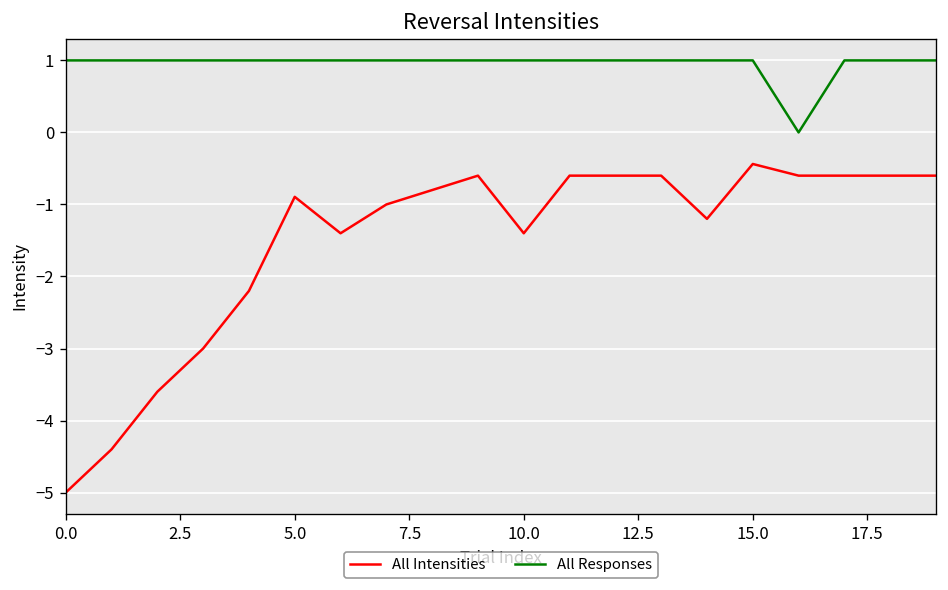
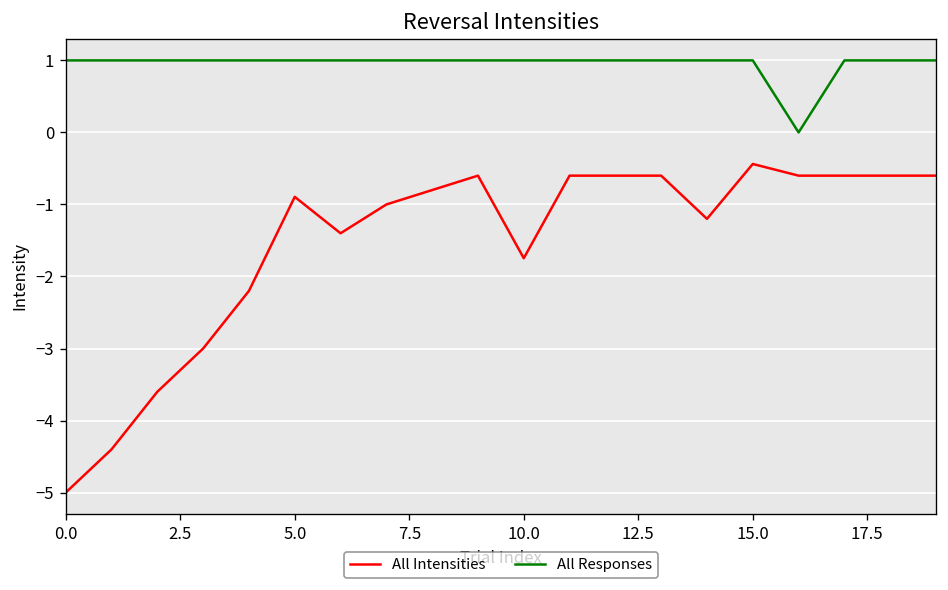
All Intensities, 10.0: -1.4 -> -1.7
